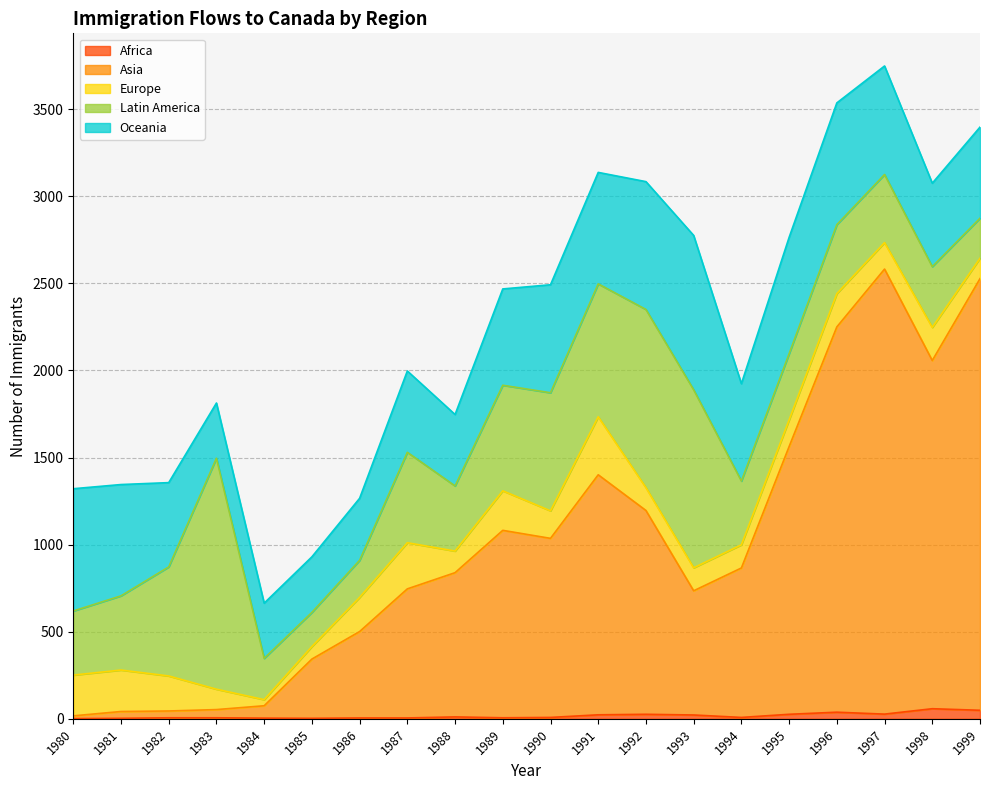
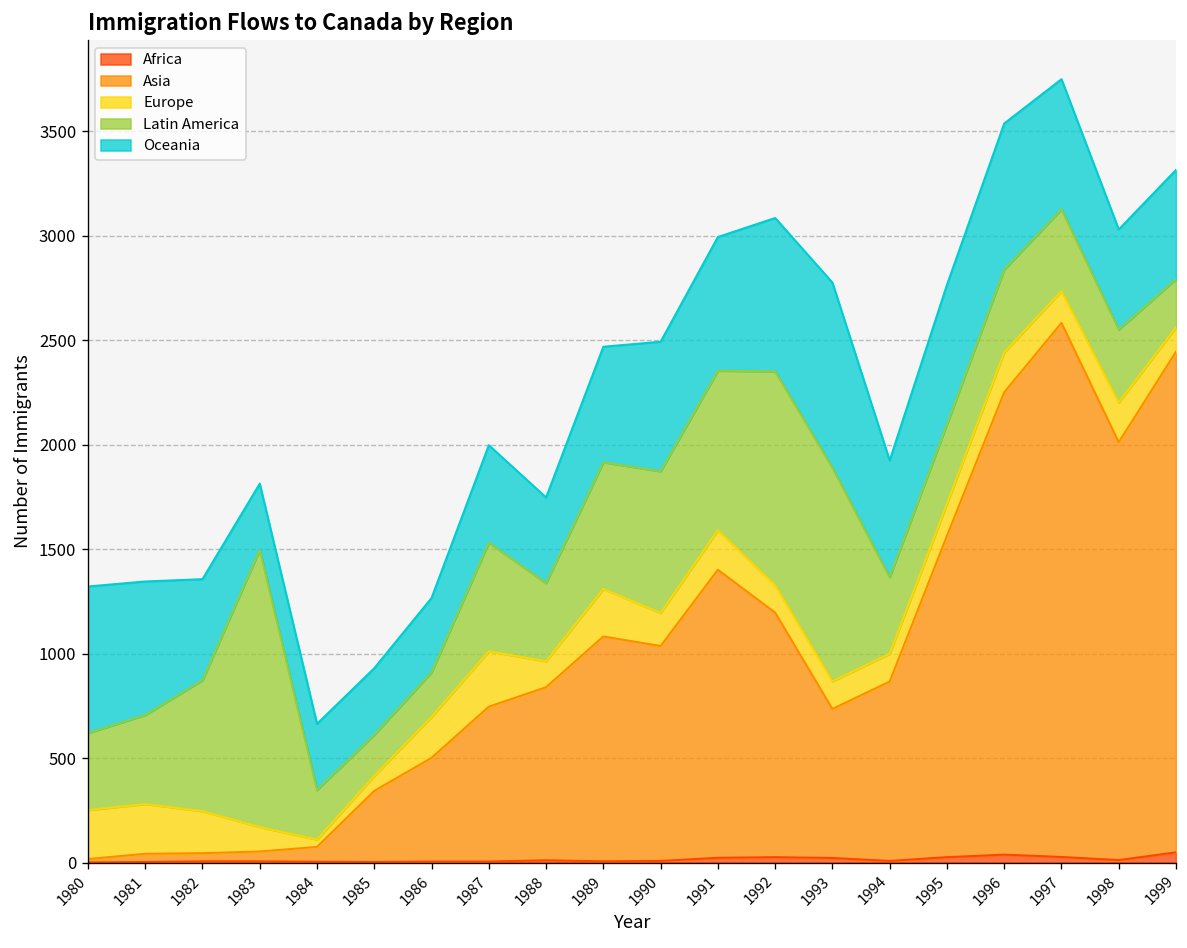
Europe, 1991: 330 -> 190
Africa, 1998: 60 -> 10
Asia, 1999: 2480 -> 2400
